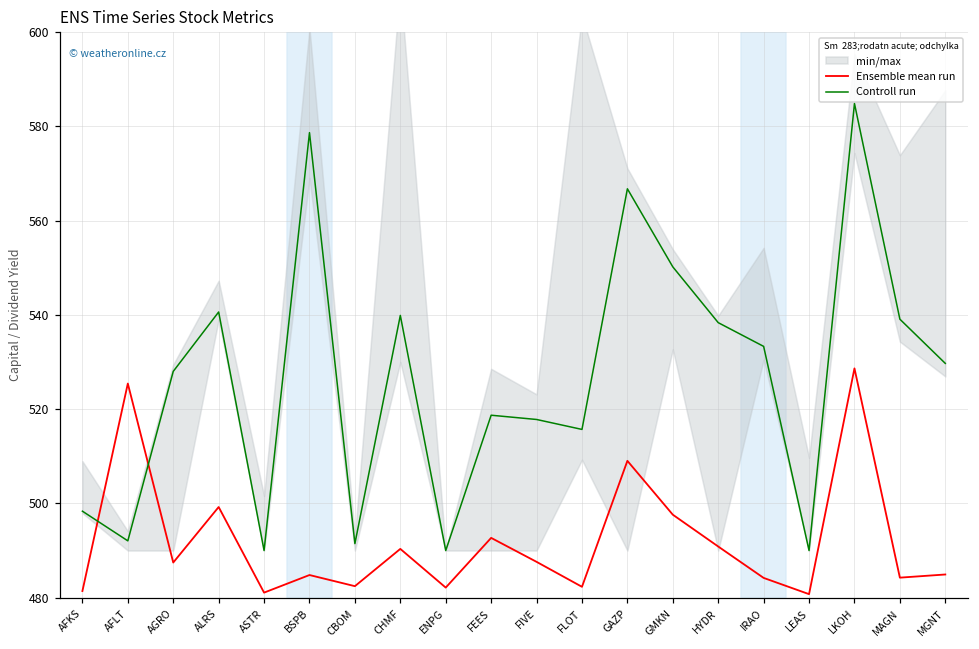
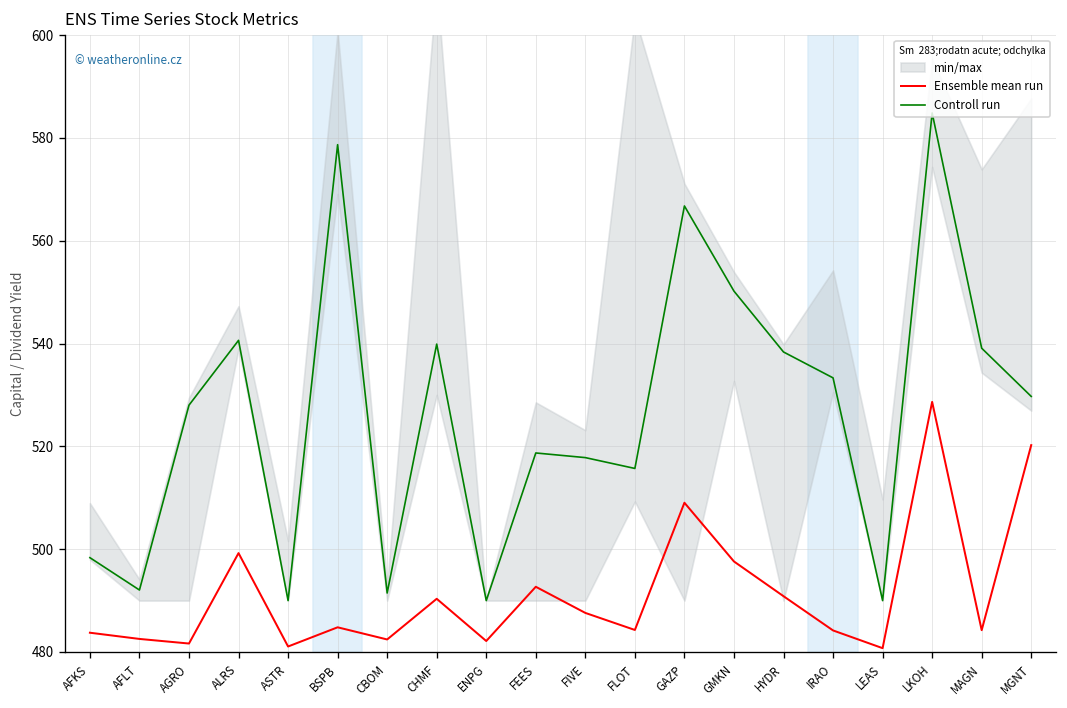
Ensemble mean run, AFKS: 481 -> 484
Ensemble mean run, AFLT: 525 -> 483
Ensemble mean run, AGRO: 487 -> 482
Ensemble mean run, FLOT: 482 -> 484
Ensemble mean run, MGNT: 485 -> 520
